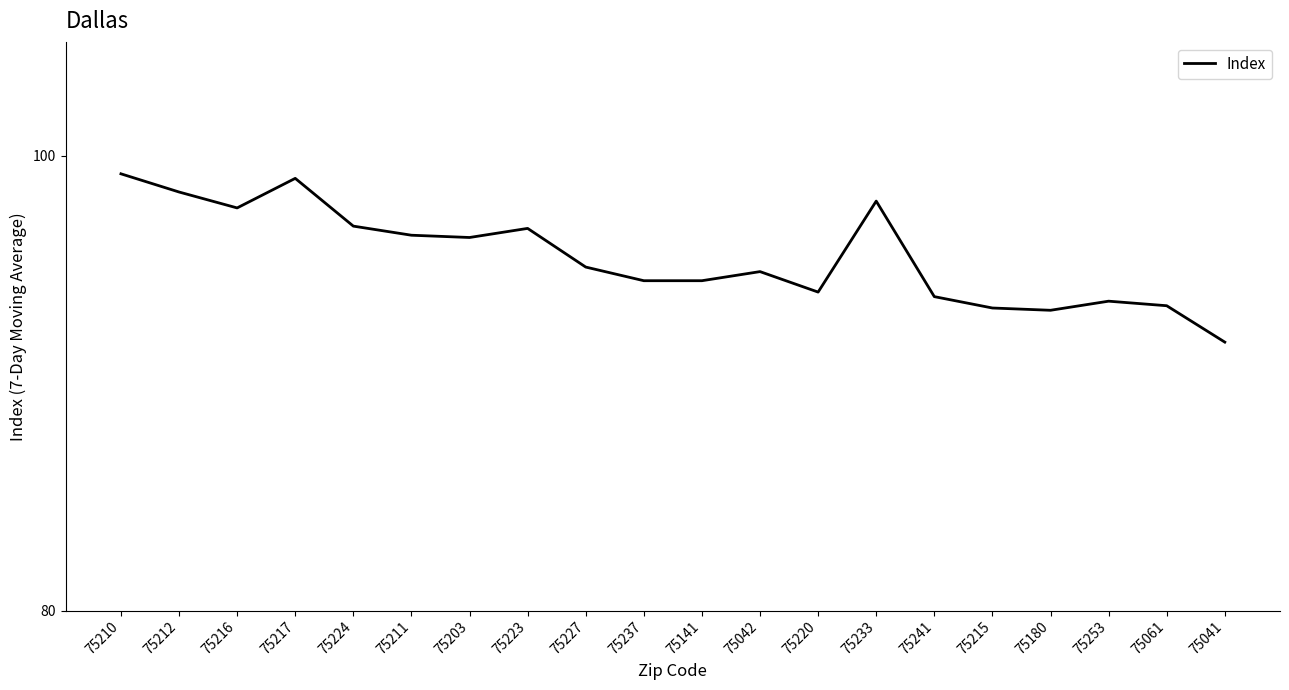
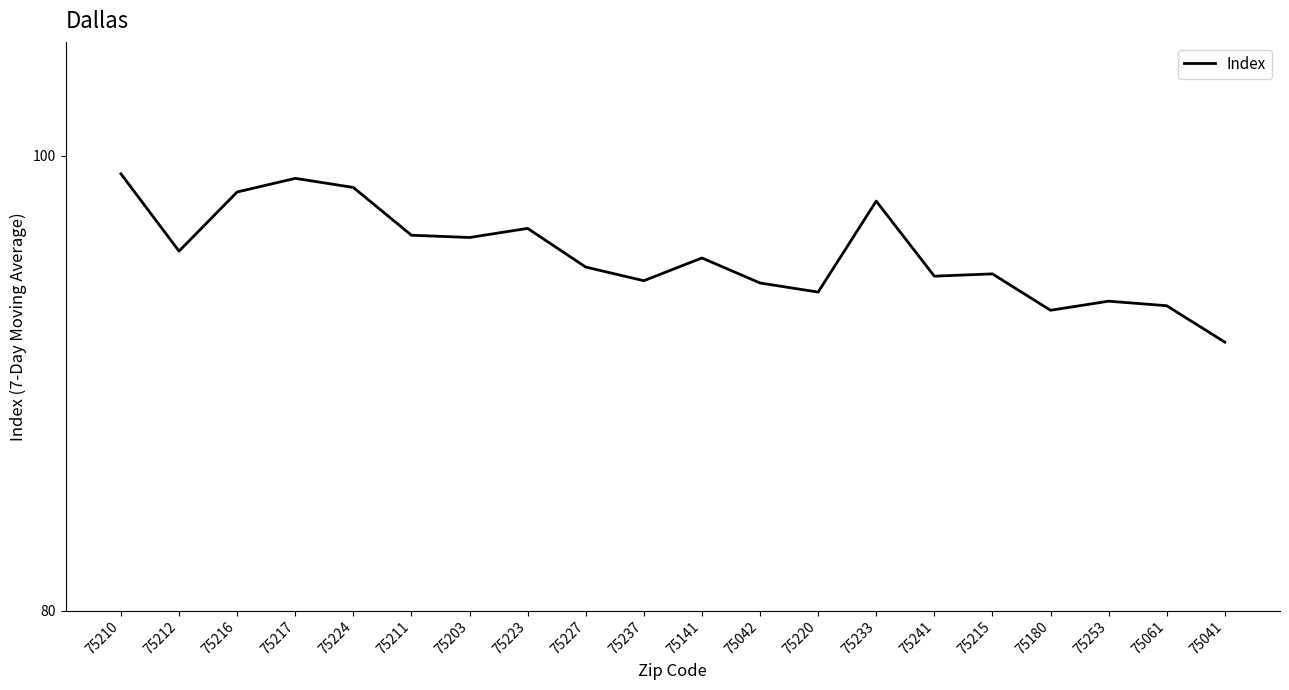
75212: 98.4 -> 95.8
75216: 97.7 -> 98.4
75224: 96.9 -> 98.6
75141: 94.5 -> 95.5
75042: 94.9 -> 94.4
75241: 93.8 -> 94.7
75215: 93.3 -> 94.8
